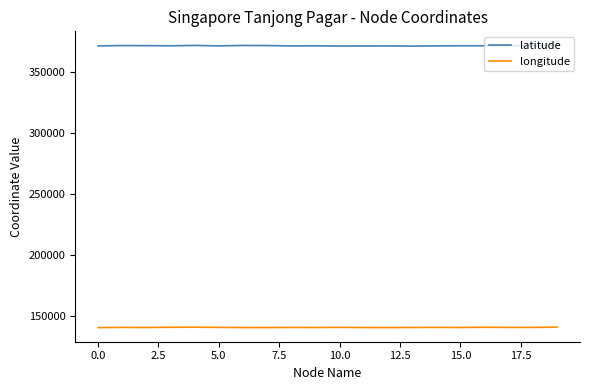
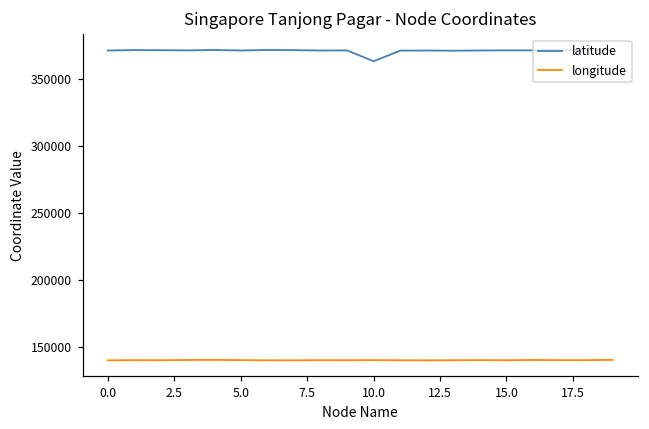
latitude, 10.0: 371000 -> 363000
